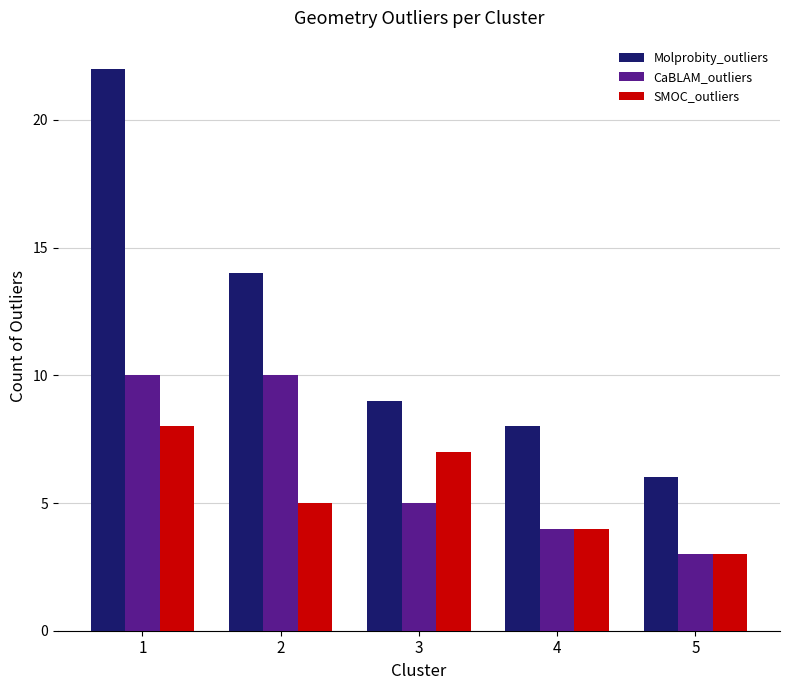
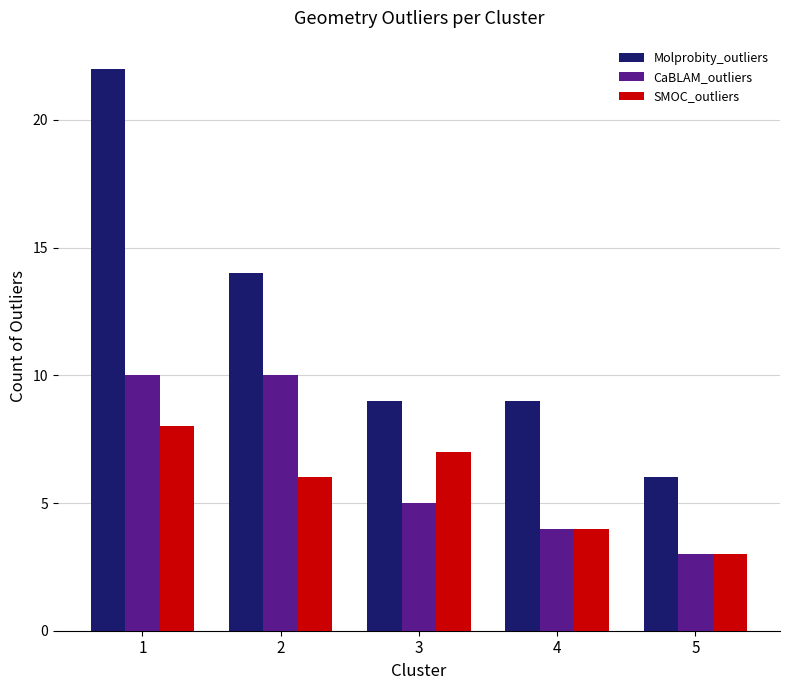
SMOC_outliers, 2: 5 -> 6
Molprobity_outliers, 4: 8 -> 9
